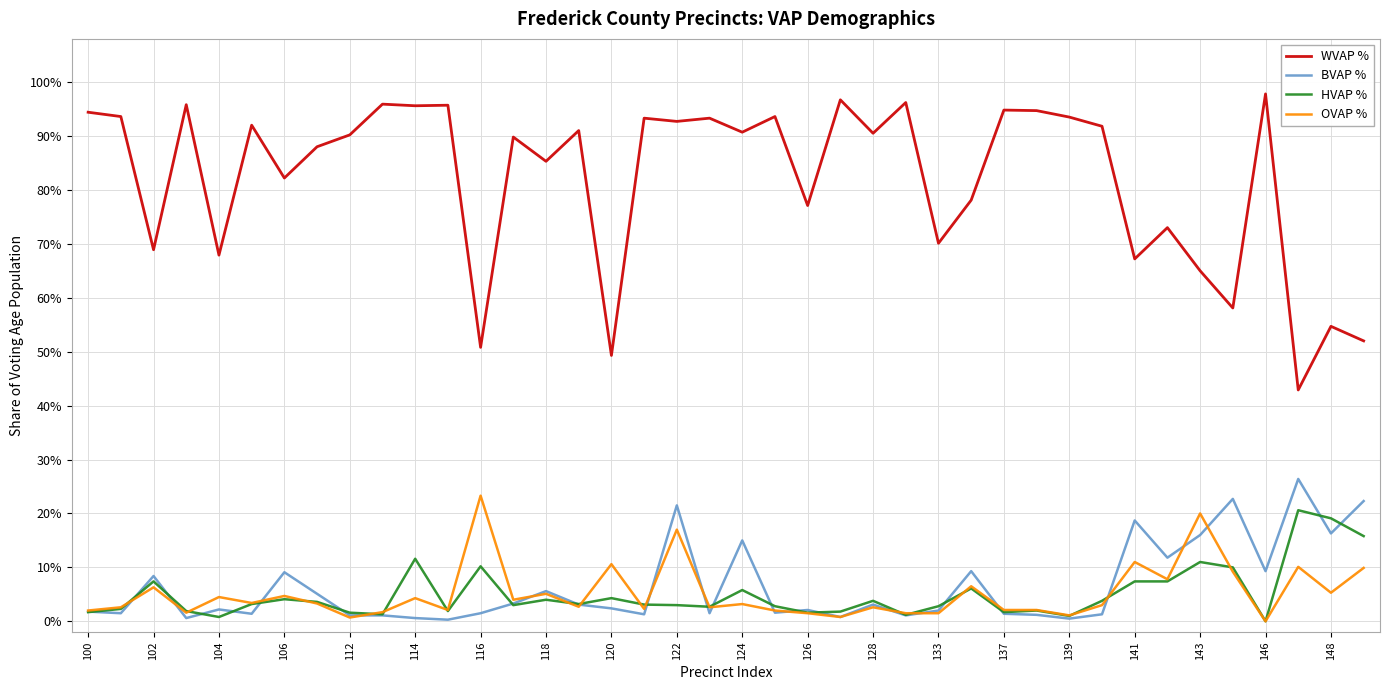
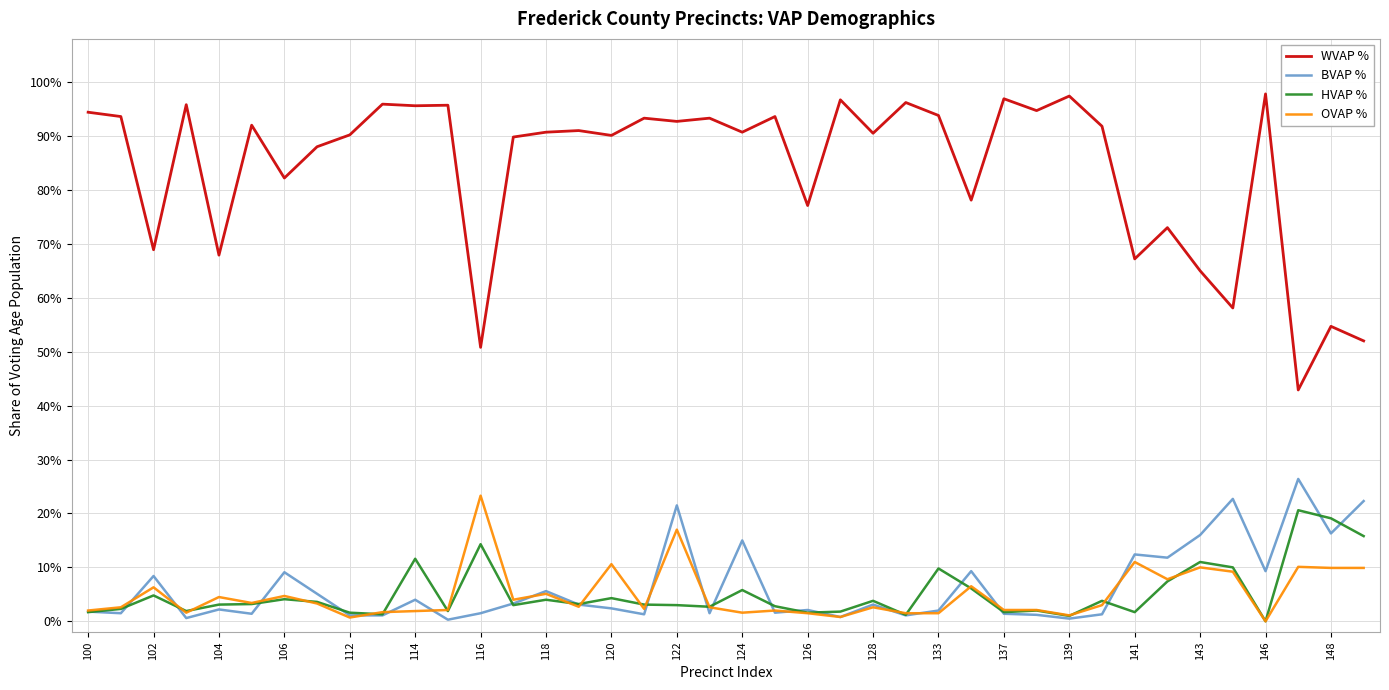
HVAP %, 102: 7% -> 5%
HVAP %, 104: 1% -> 3%
BVAP %, 114: 1% -> 4%
OVAP %, 114: 4% -> 2%
HVAP %, 116: 10% -> 14%
WVAP %, 118: 85% -> 91%
WVAP %, 120: 49% -> 90%
OVAP %, 124: 3% -> 2%
WVAP %, 133: 70% -> 94%
HVAP %, 133: 3% -> 10%
WVAP %, 137: 95% -> 97%
WVAP %, 139: 94% -> 97%
BVAP %, 141: 19% -> 12%
HVAP %, 141: 7% -> 2%
OVAP %, 143: 20% -> 10%
OVAP %, 148: 5% -> 10%
